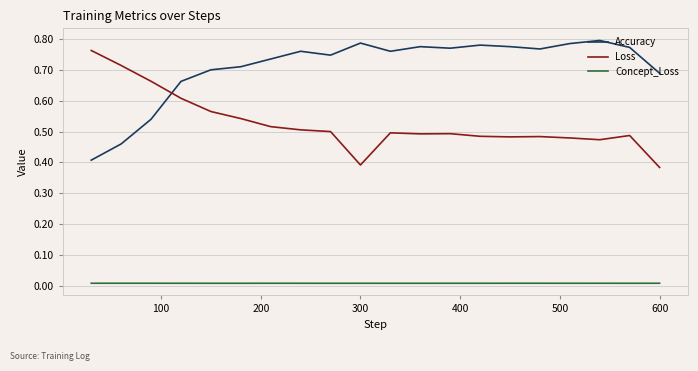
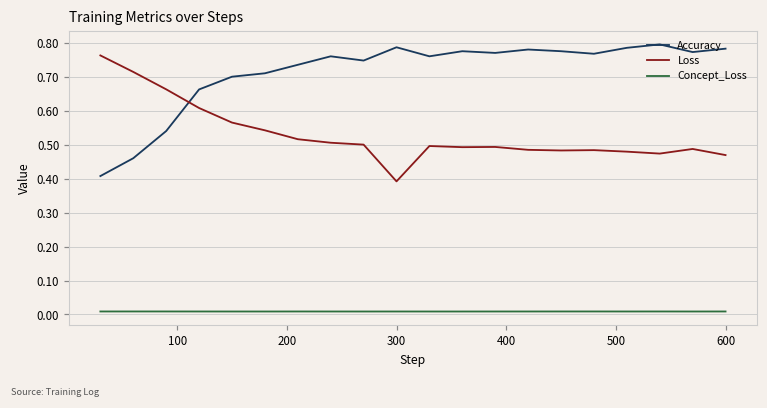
Accuracy, 600: 0.69 -> 0.78
Loss, 600: 0.38 -> 0.47
